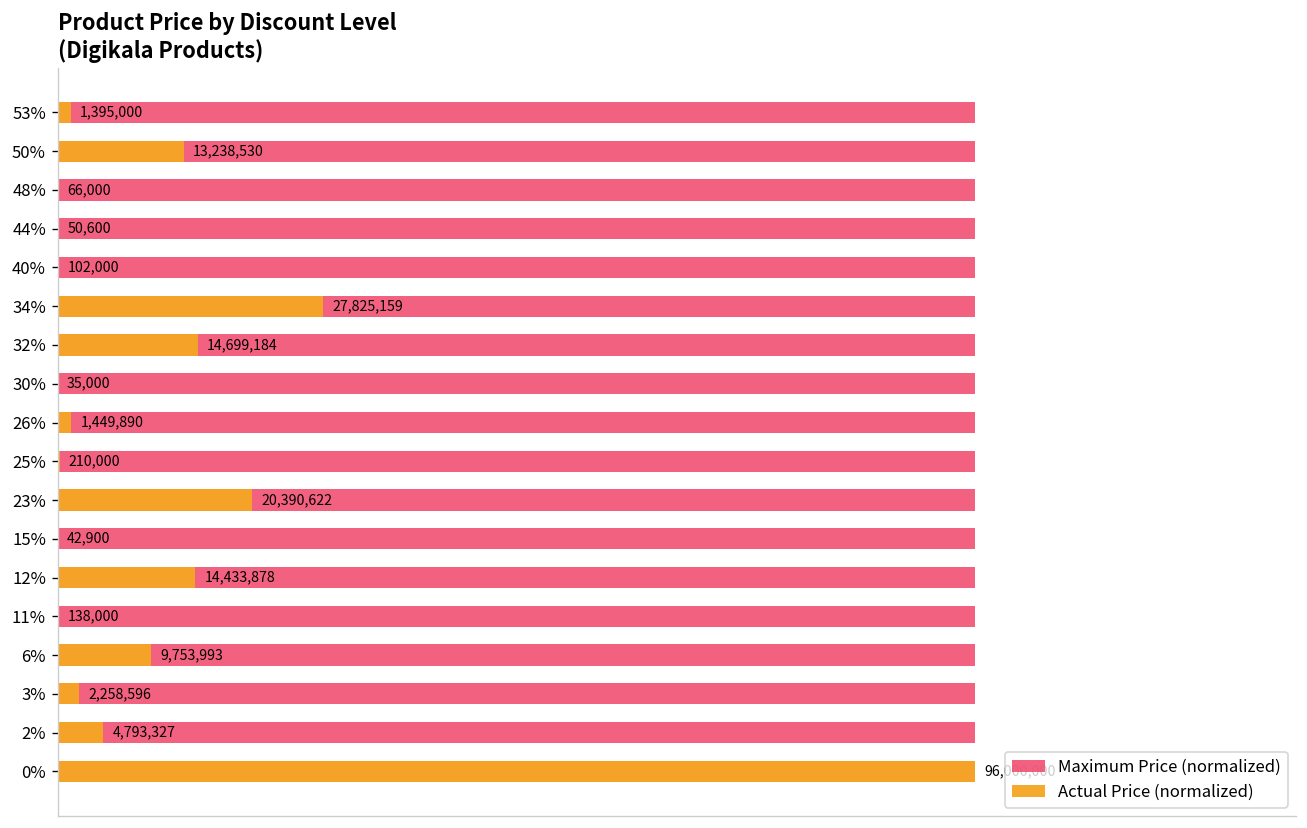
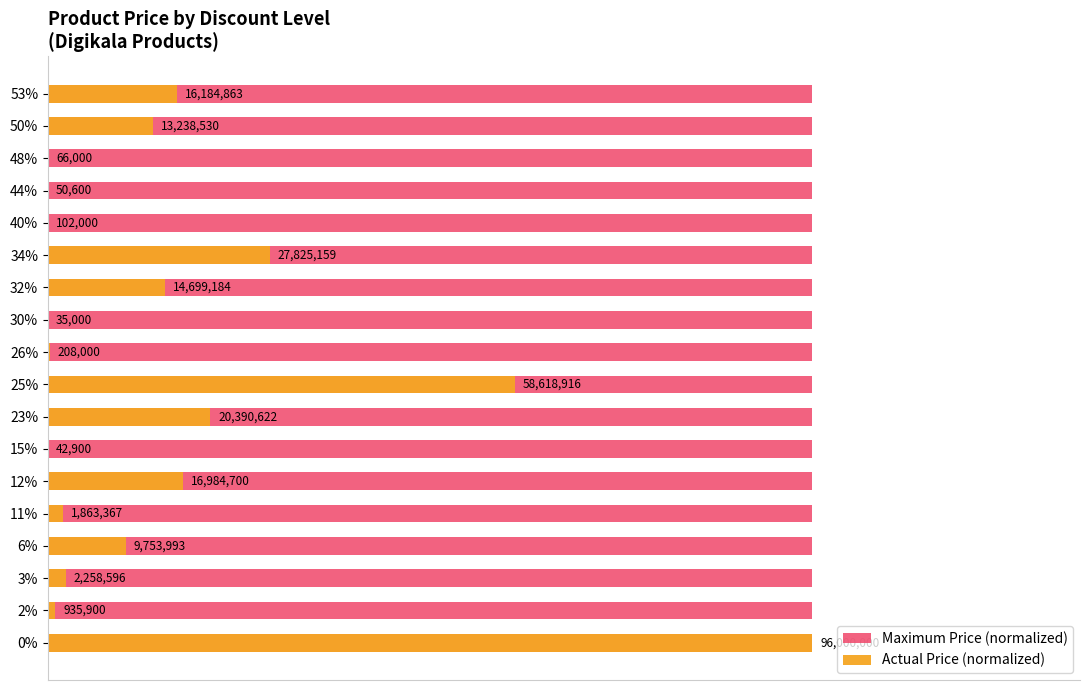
Actual Price (normalized), 53%: 1,395,000 -> 16,184,863
Actual Price (normalized), 26%: 1,449,890 -> 208,000
Actual Price (normalized), 25%: 210,000 -> 58,618,916
Actual Price (normalized), 12%: 14,433,878 -> 16,984,700
Actual Price (normalized), 11%: 138,000 -> 1,863,367
Actual Price (normalized), 2%: 4,793,327 -> 935,900
